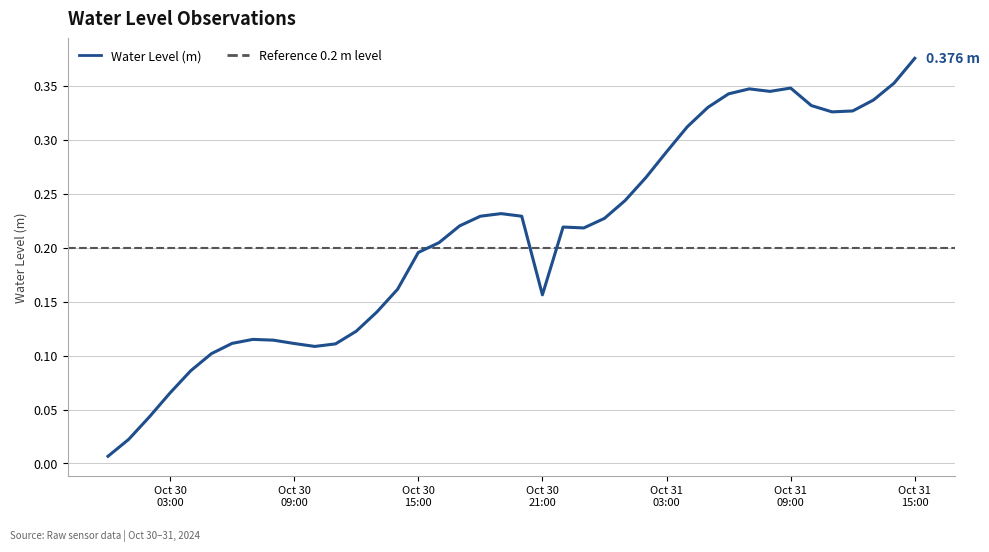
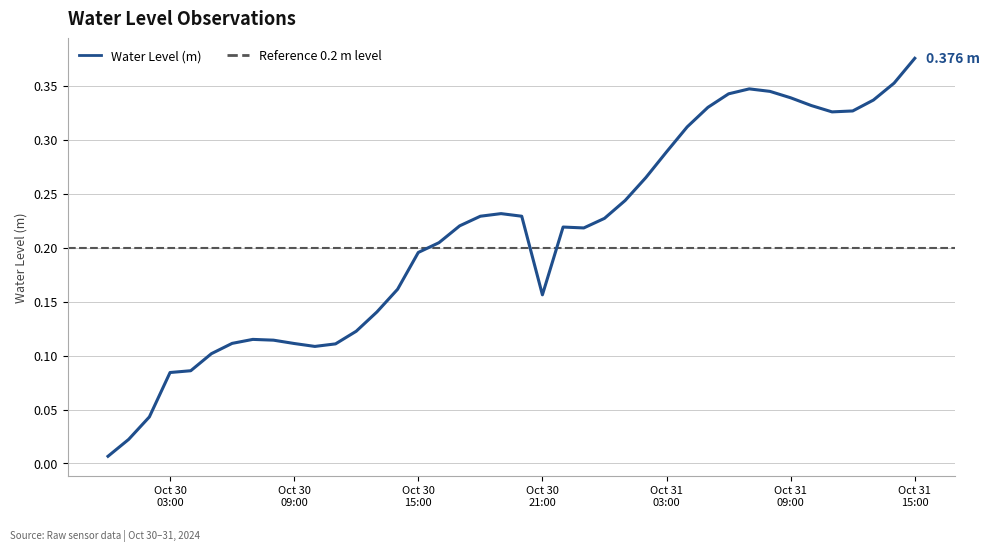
Oct 30 03:00: 0.065 -> 0.084
Oct 31 09:00: 0.348 -> 0.339
